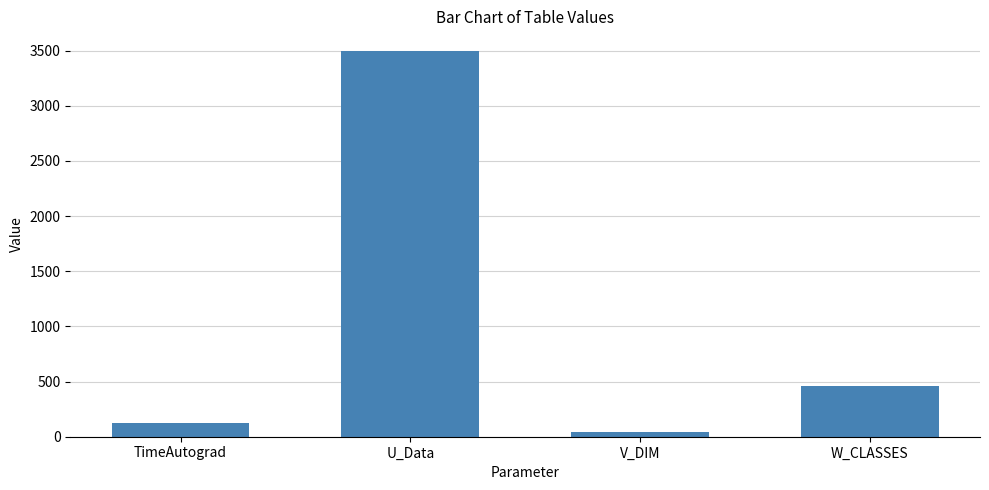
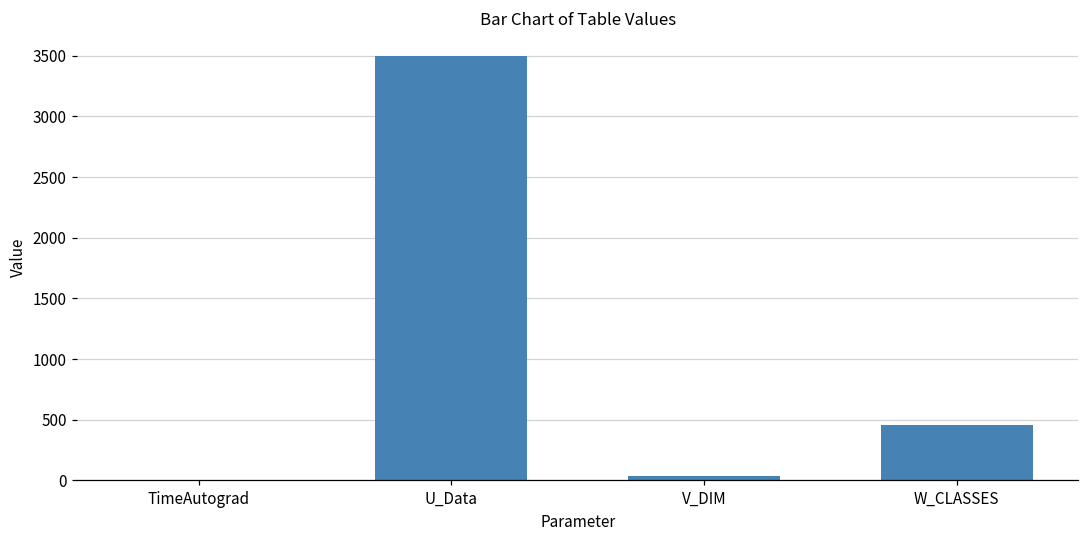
TimeAutograd: 120 -> 0
